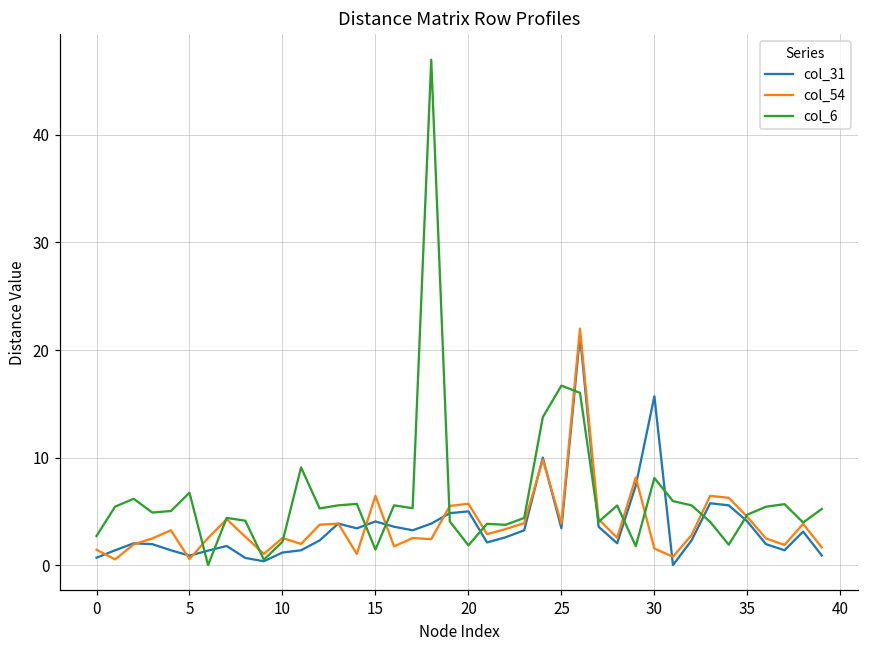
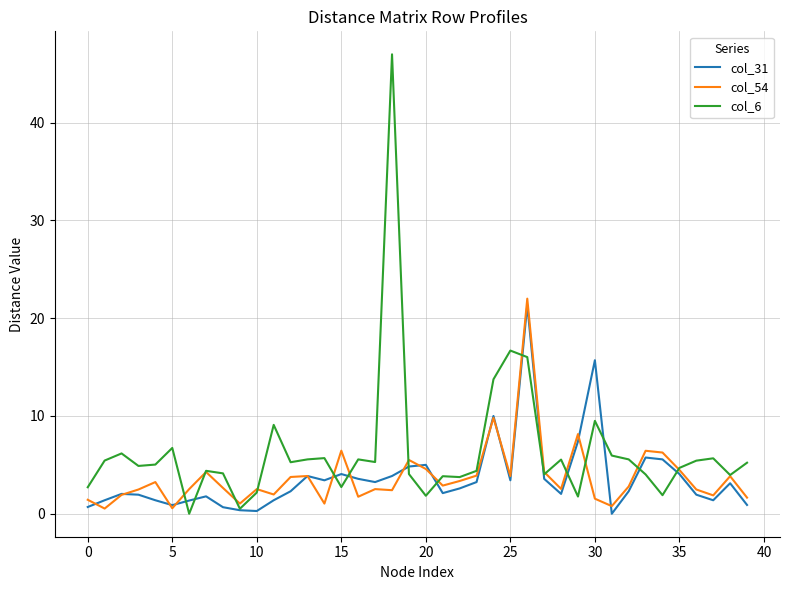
col_31, 10: 1 -> 0
col_6, 15: 1 -> 3
col_54, 20: 6 -> 5
col_6, 30: 8 -> 10
